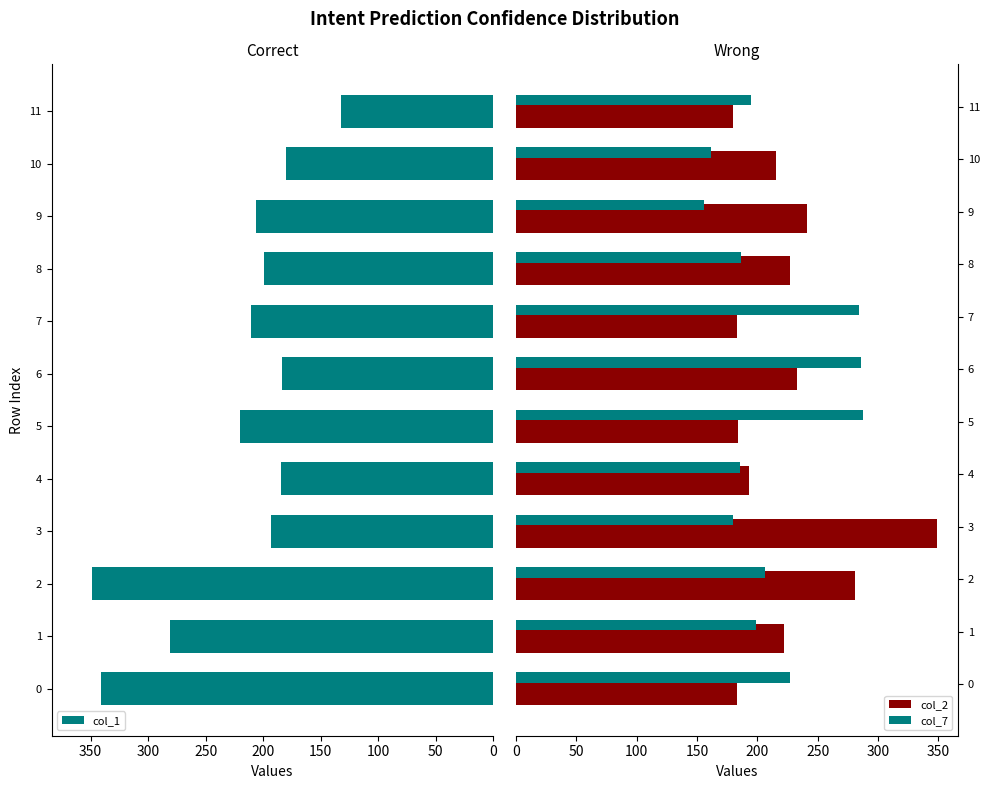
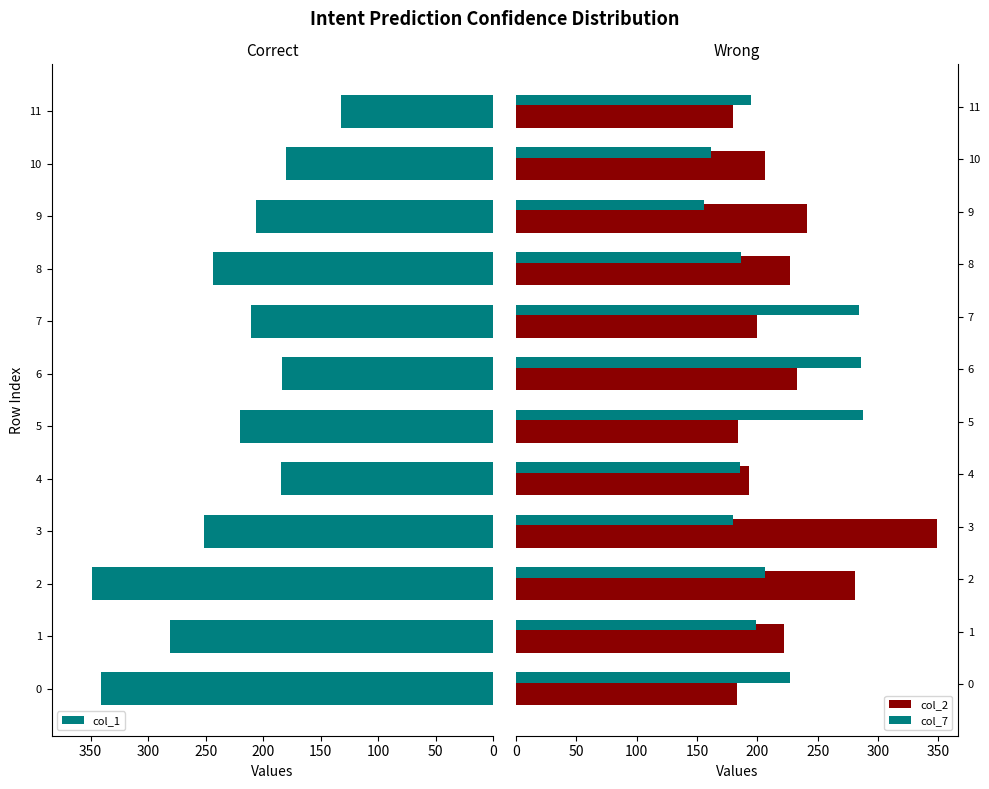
Correct, 8: 199 -> 243
Correct, 3: 193 -> 251
Wrong, col_2, 10: 215 -> 206
Wrong, col_2, 7: 183 -> 200
